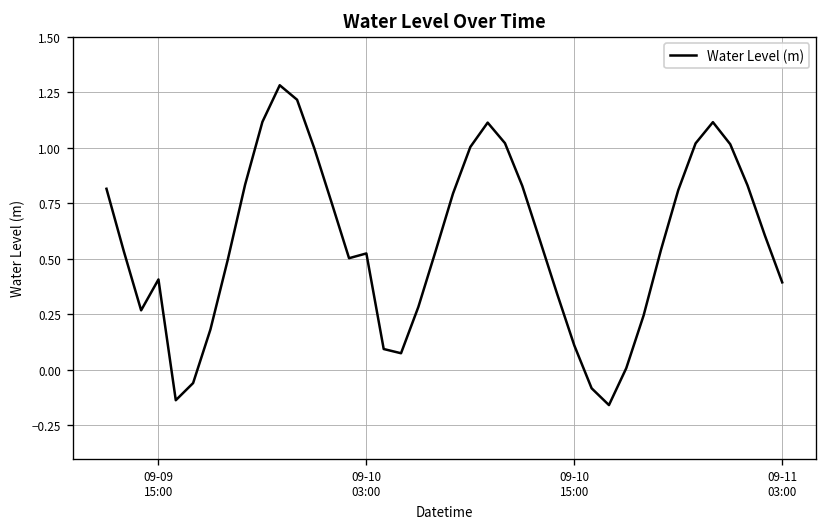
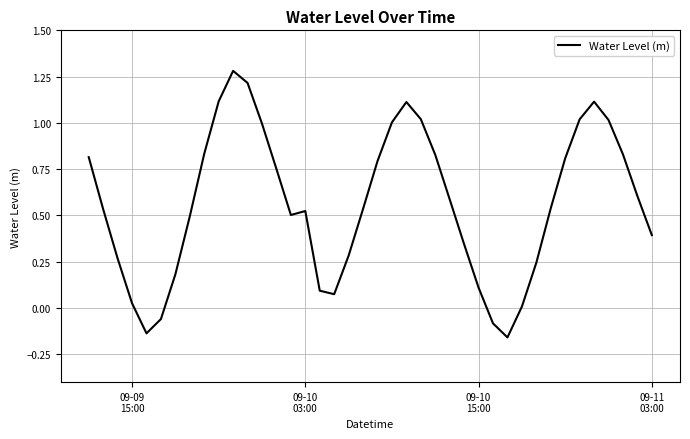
09-09 15:00: 0.41 -> 0.03
